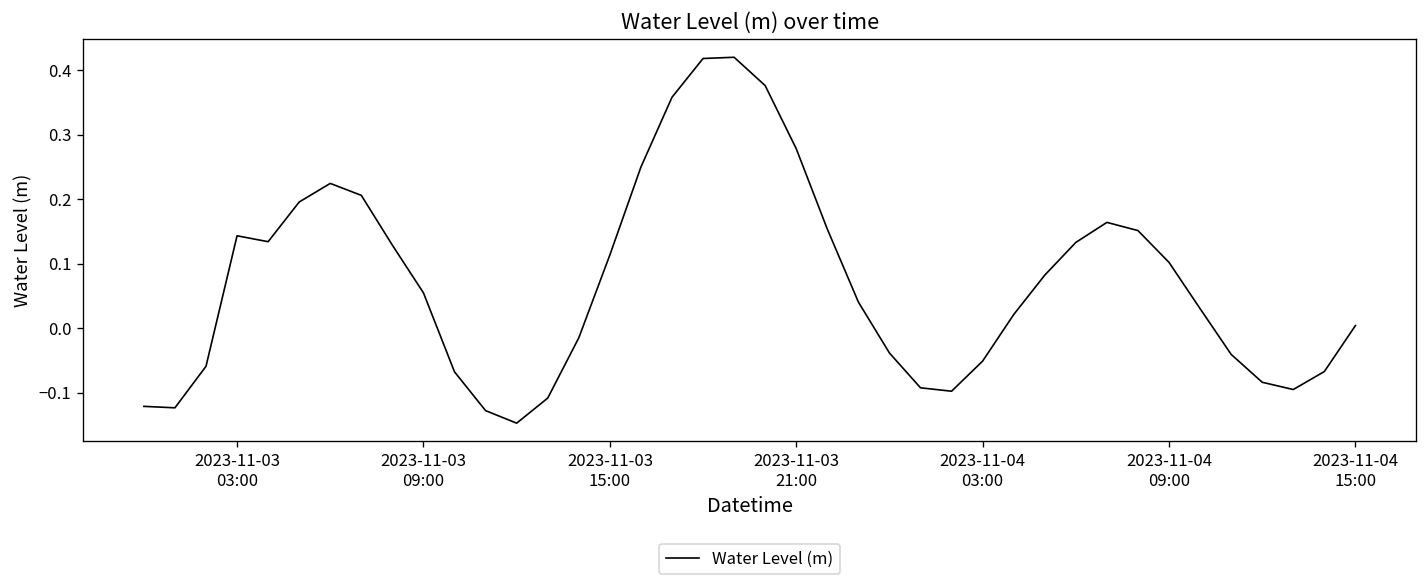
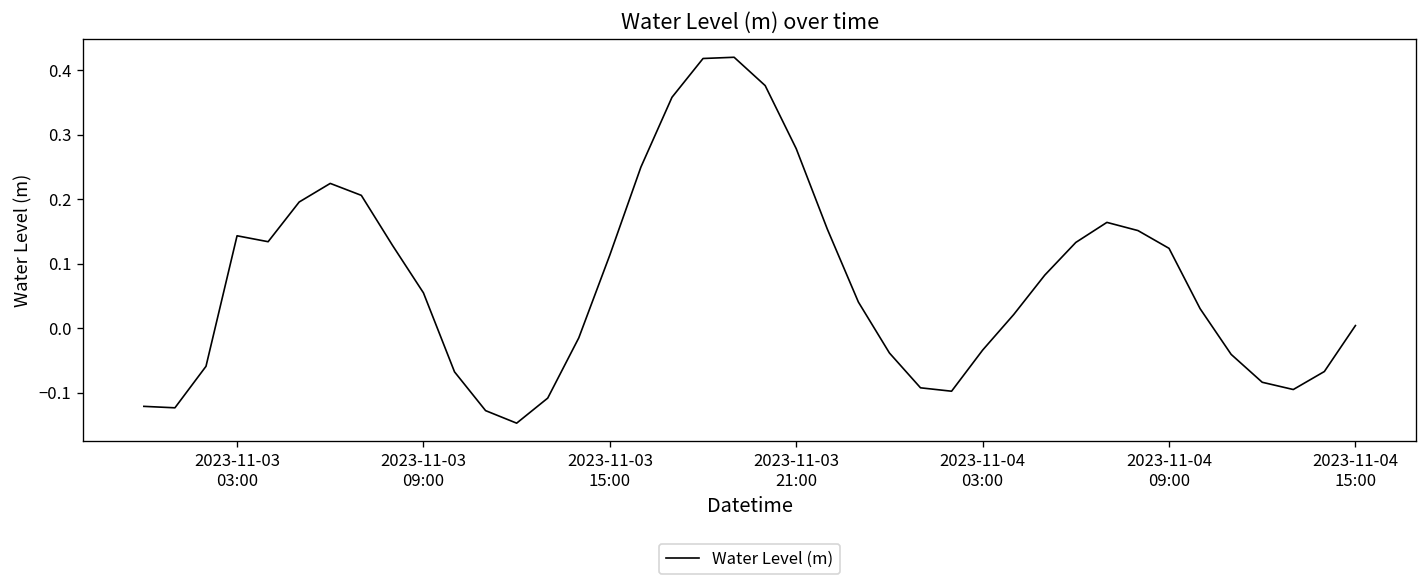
2023-11-04 03:00: -0.05 -> -0.03
2023-11-04 09:00: 0.10 -> 0.12
